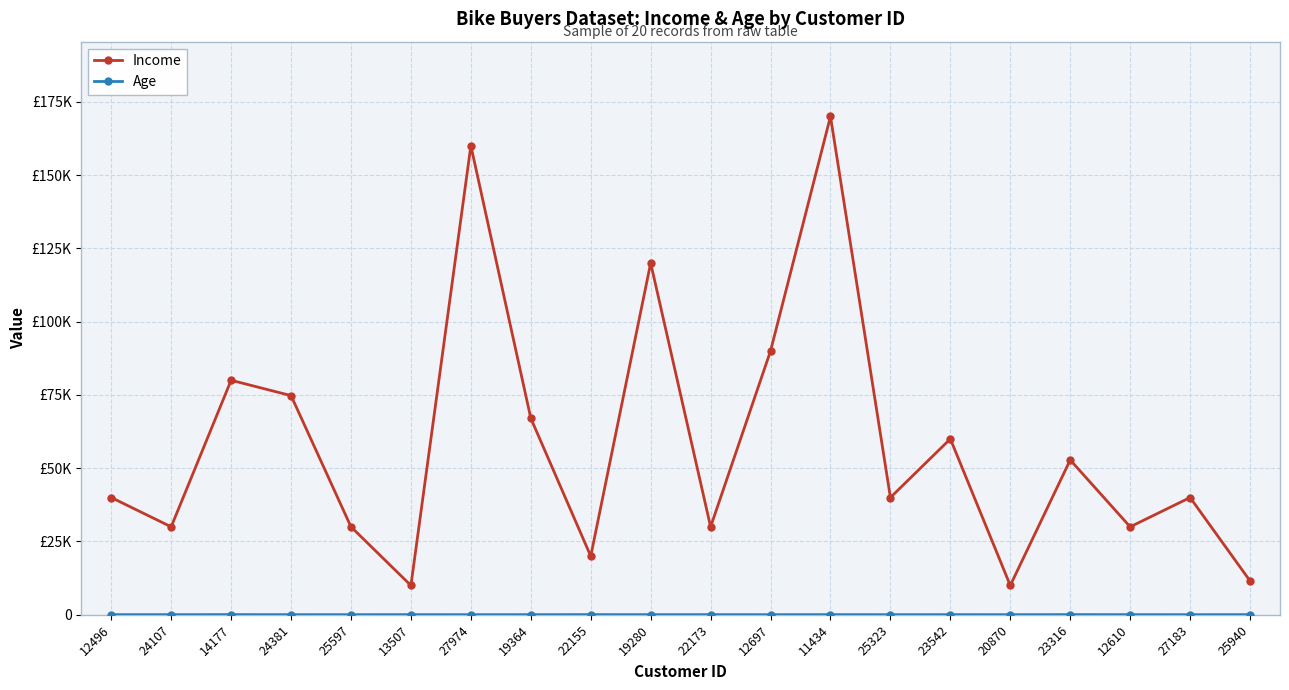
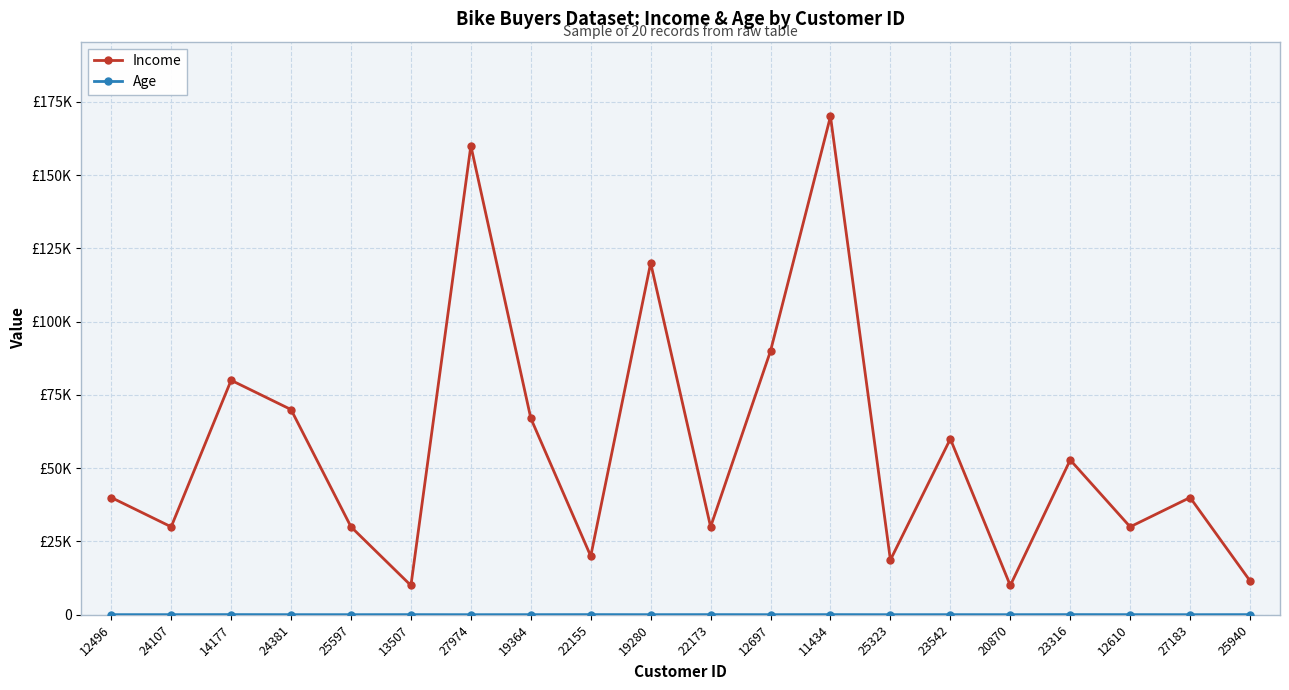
Income, 24381: £75000 -> £70000
Income, 25323: £40000 -> £19000
